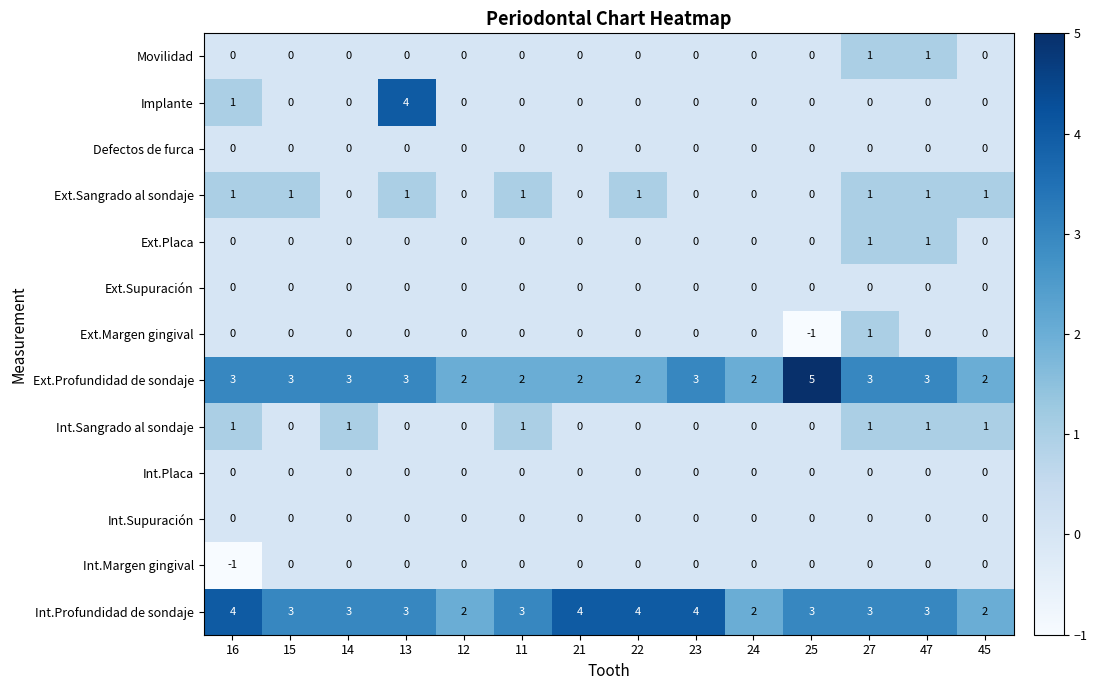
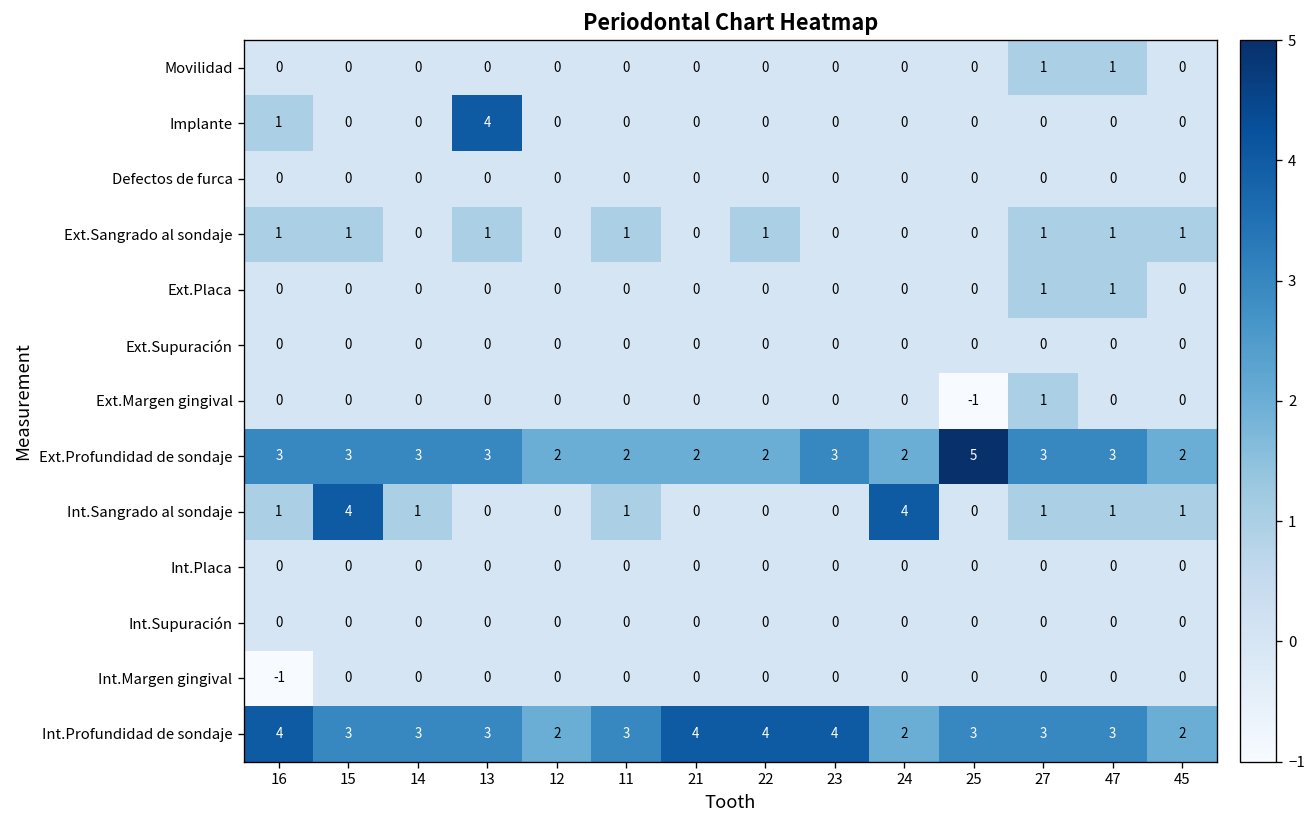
Int.Sangrado al sondaje, 15: 0 -> 4
Int.Sangrado al sondaje, 24: 0 -> 4
